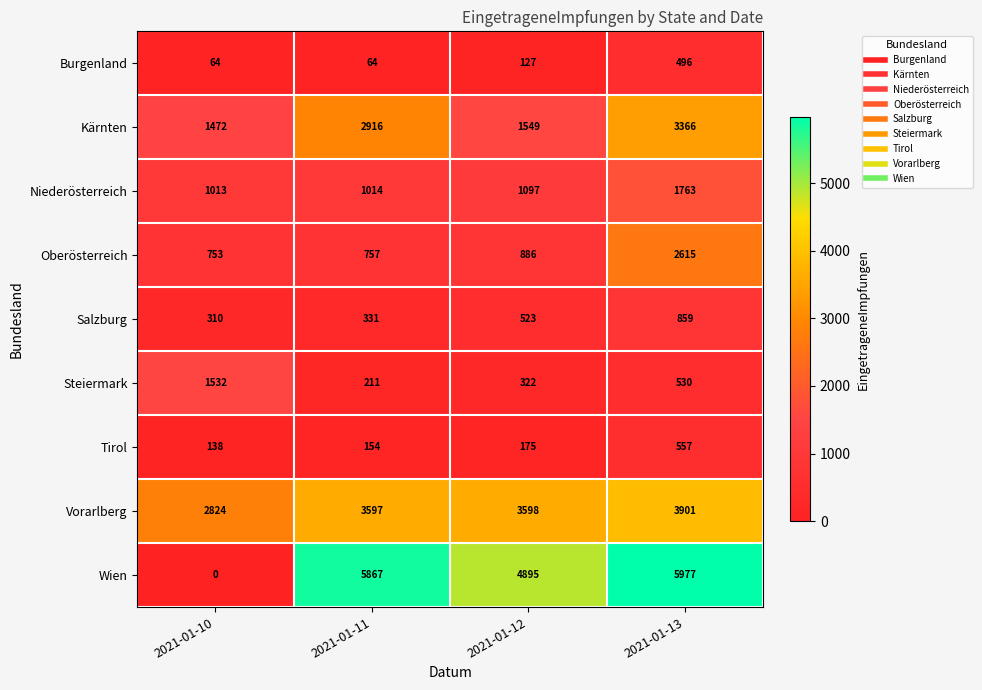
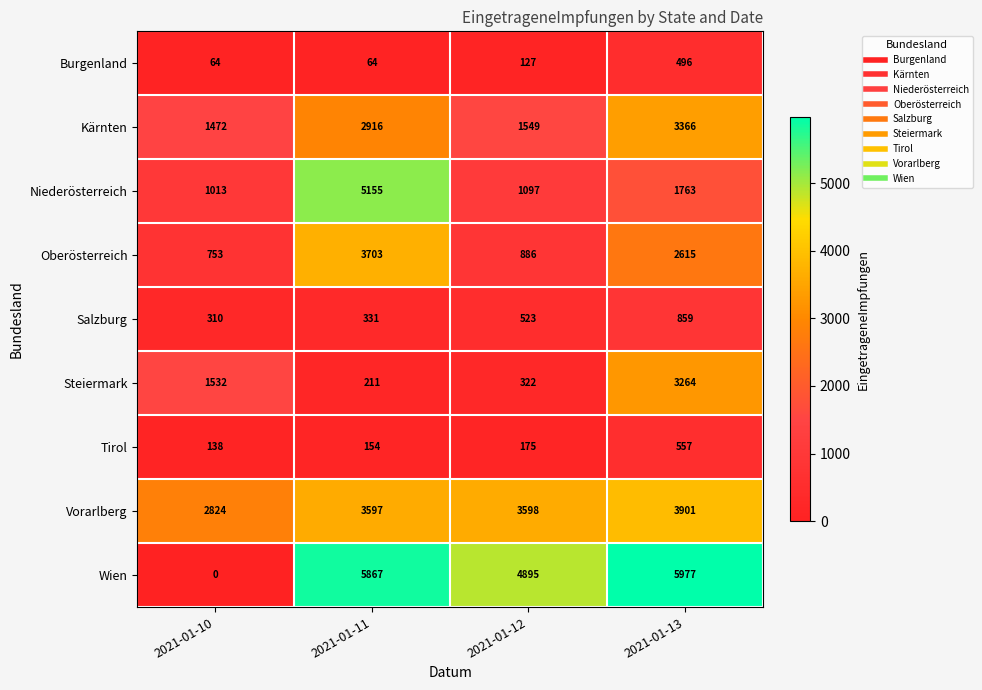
Niederösterreich, 2021-01-11: 1014 -> 5155
Oberösterreich, 2021-01-11: 757 -> 3703
Steiermark, 2021-01-13: 530 -> 3264
